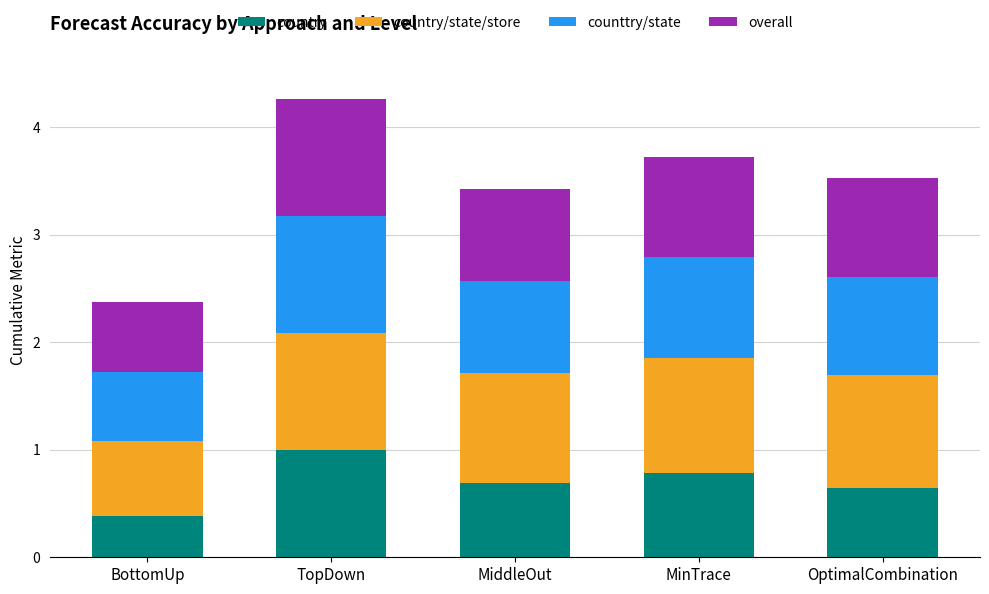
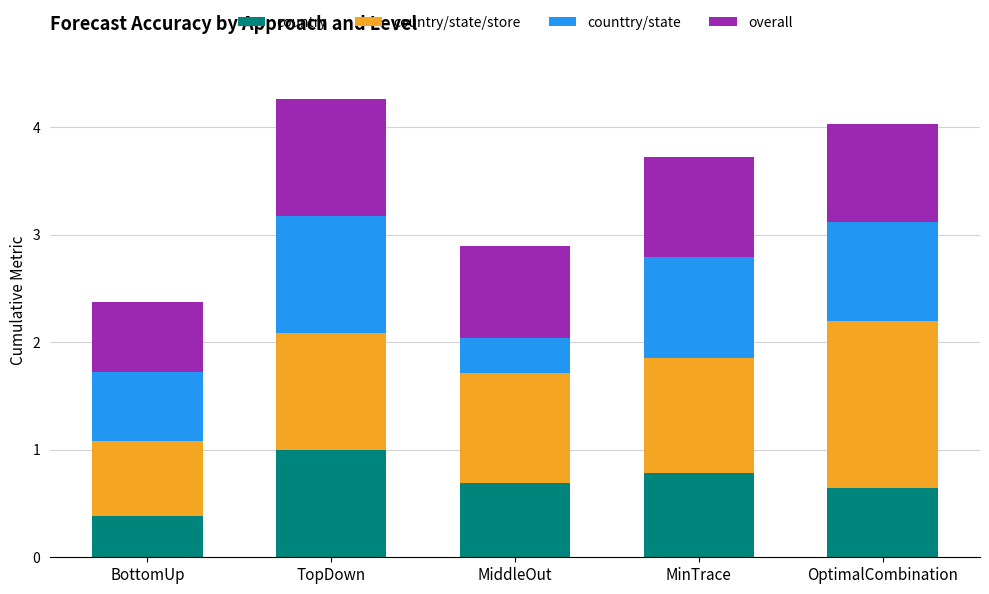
counttry/state, MiddleOut: 0.85 -> 0.32
country/state/store, OptimalCombination: 1.05 -> 1.55
